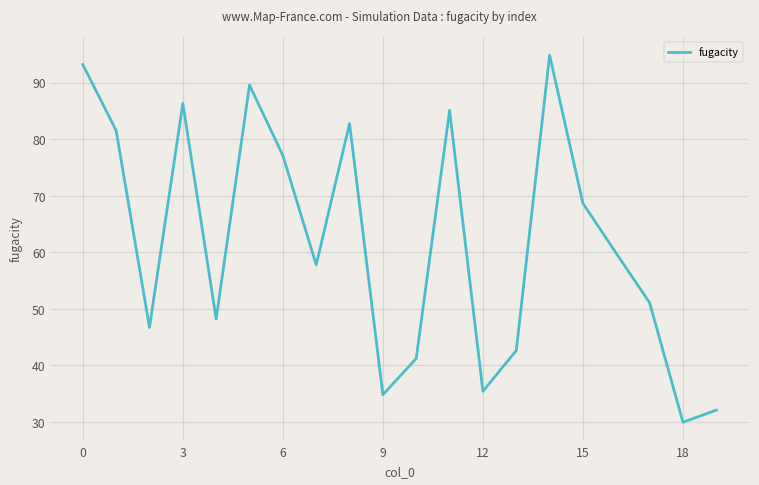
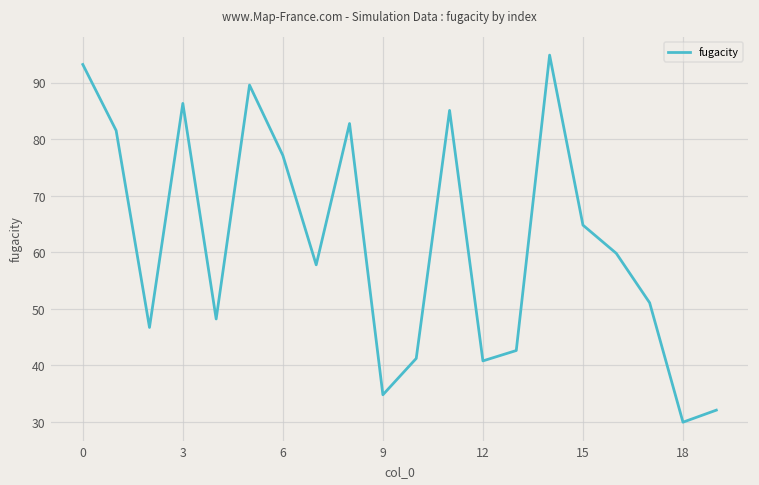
12: 35 -> 41
15: 69 -> 65
